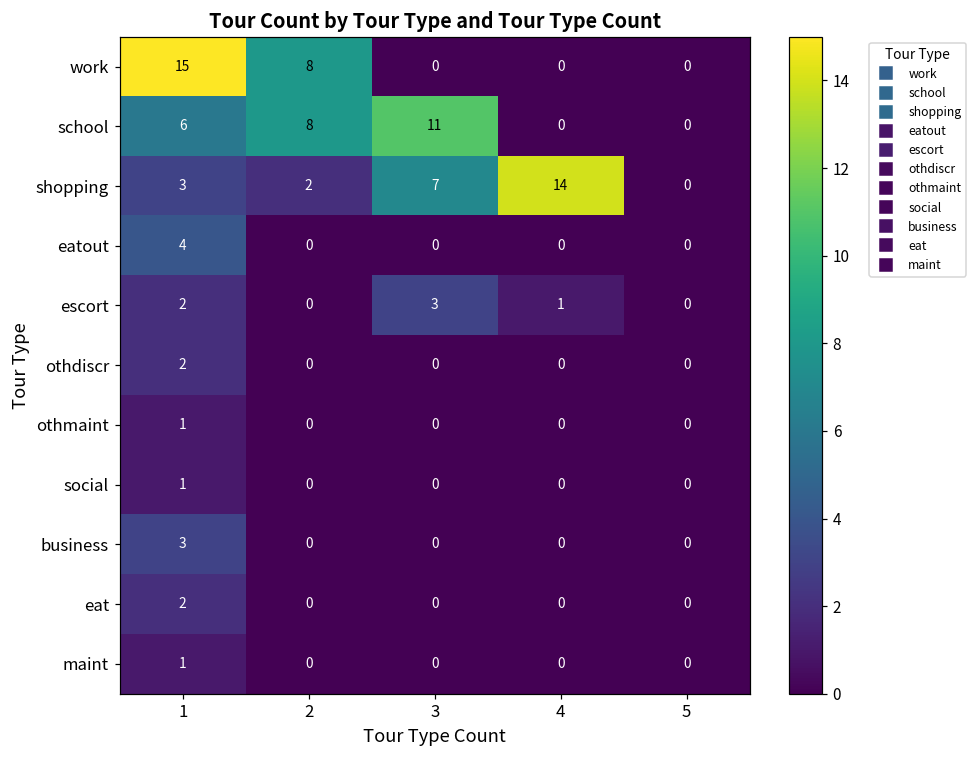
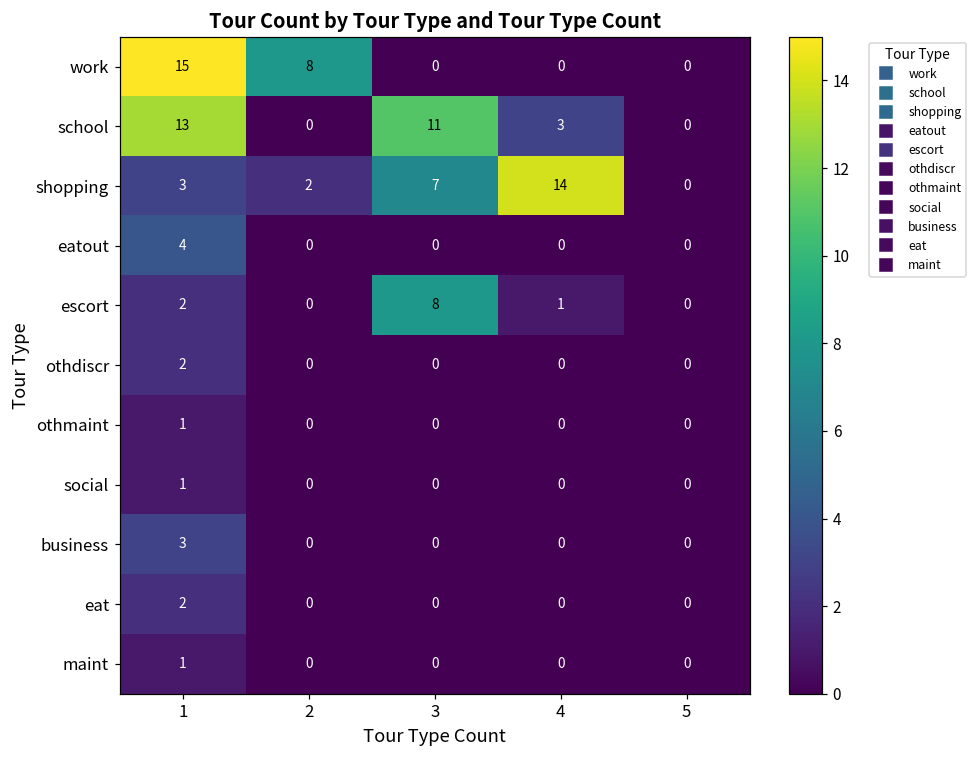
school, 1: 6 -> 13
school, 2: 8 -> 0
school, 4: 0 -> 3
escort, 3: 3 -> 8
